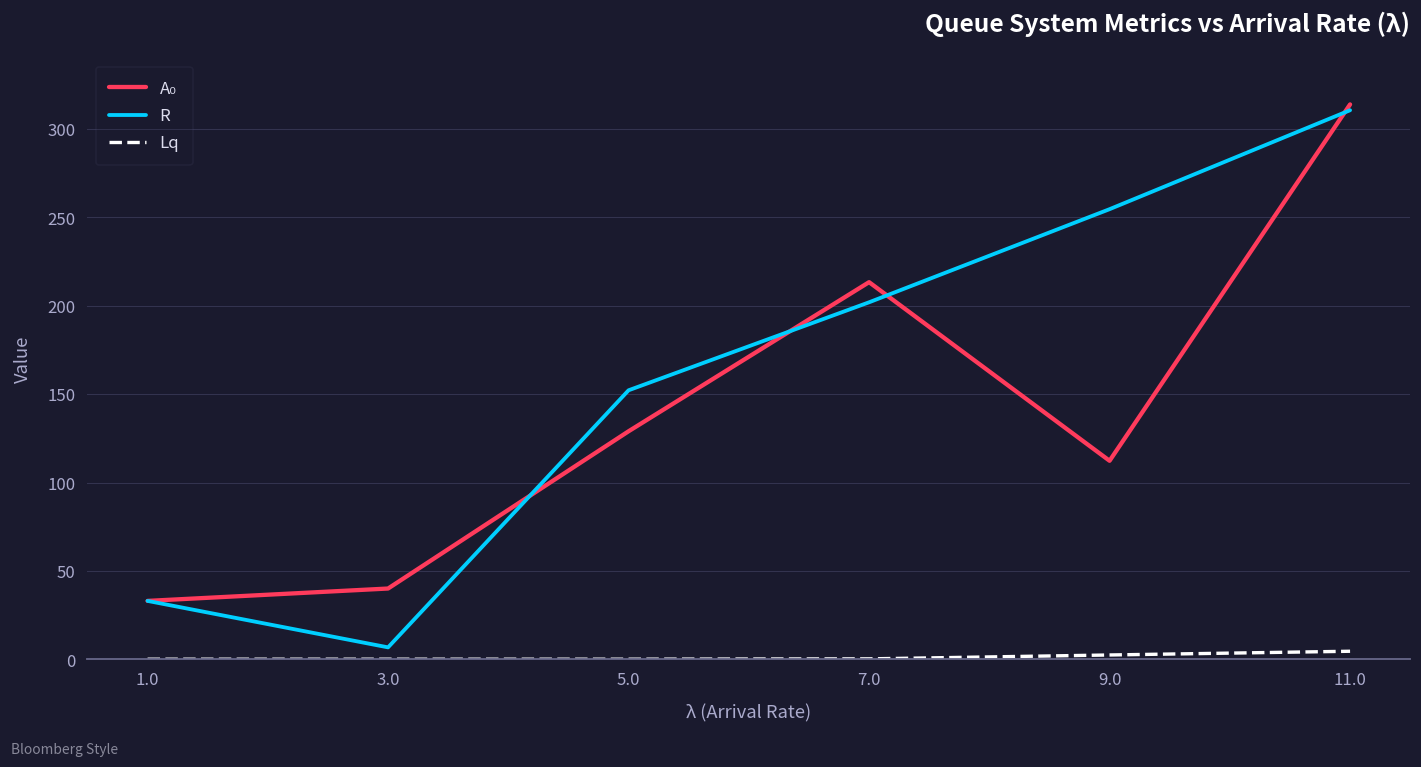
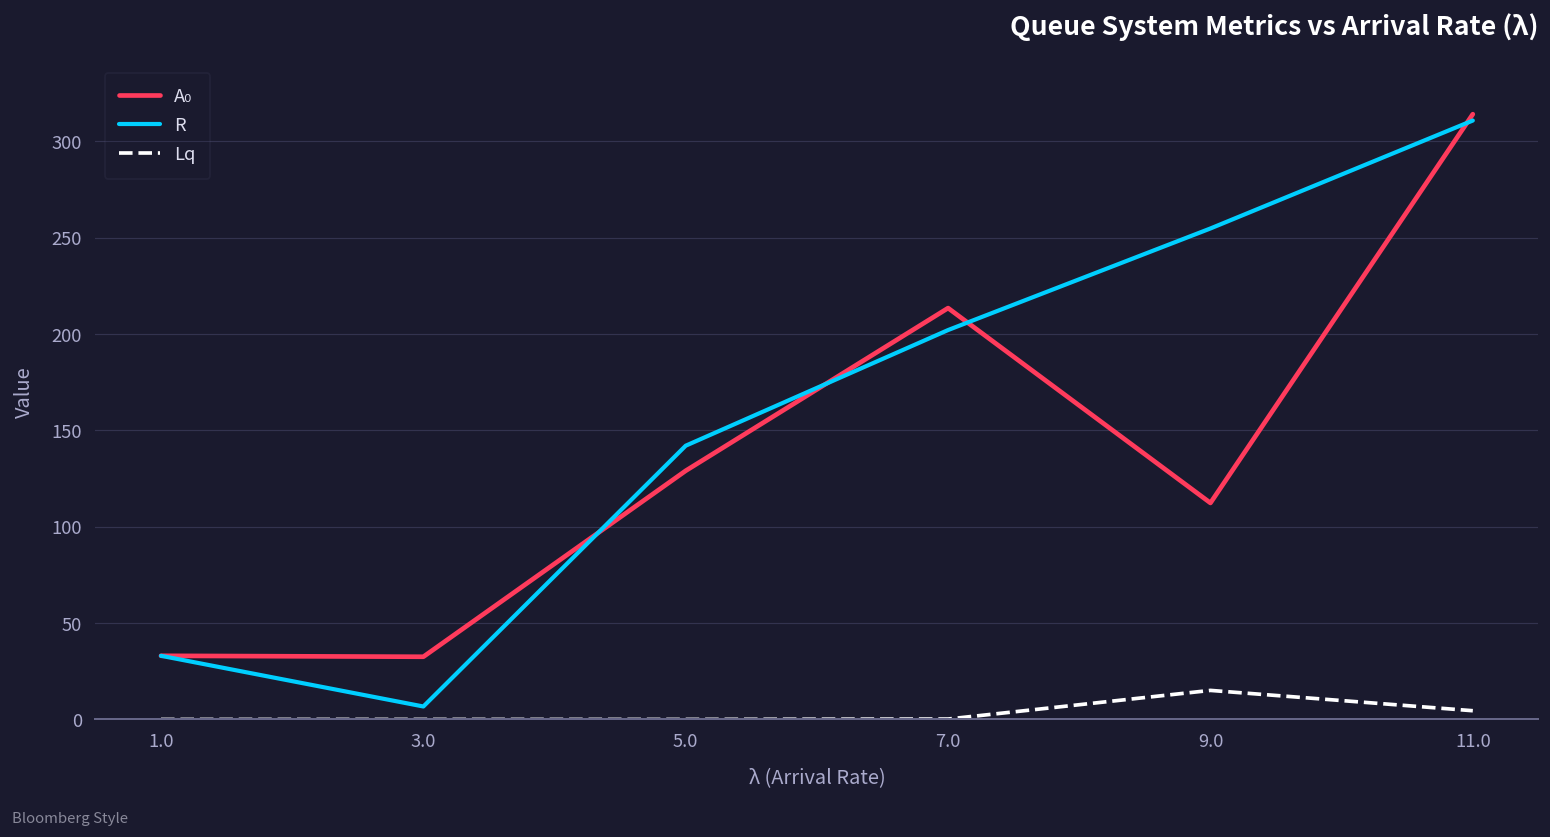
A₀, 3.0: 40 -> 33
R, 5.0: 152 -> 142
Lq, 9.0: 2 -> 15
